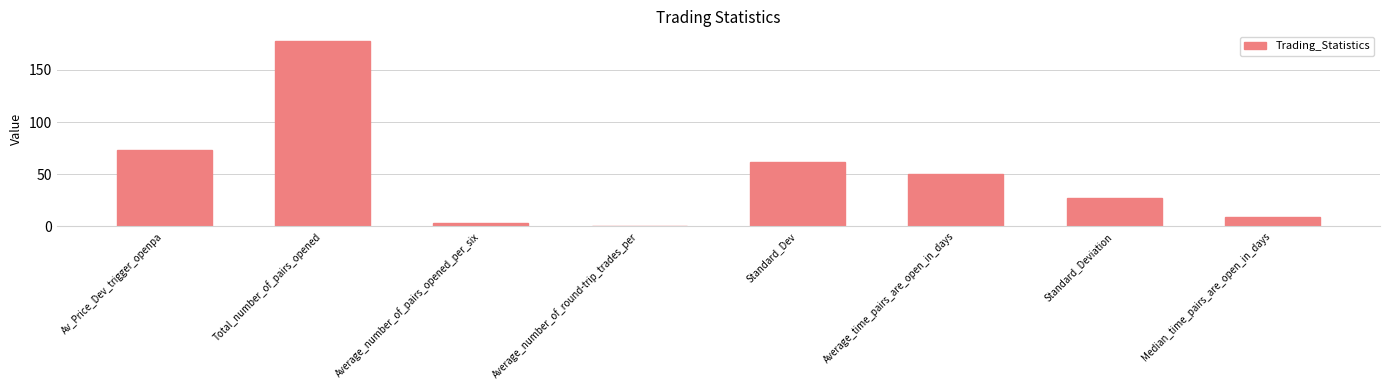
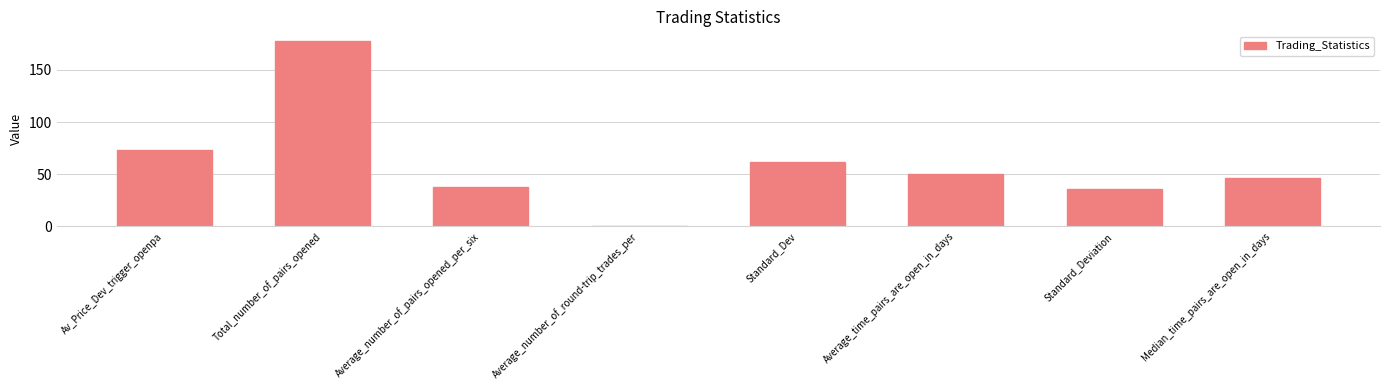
Average_number_of_pairs_opened_per_six: 4 -> 38
Standard_Deviation: 27 -> 35
Median_time_pairs_are_open_in_days: 9 -> 47
